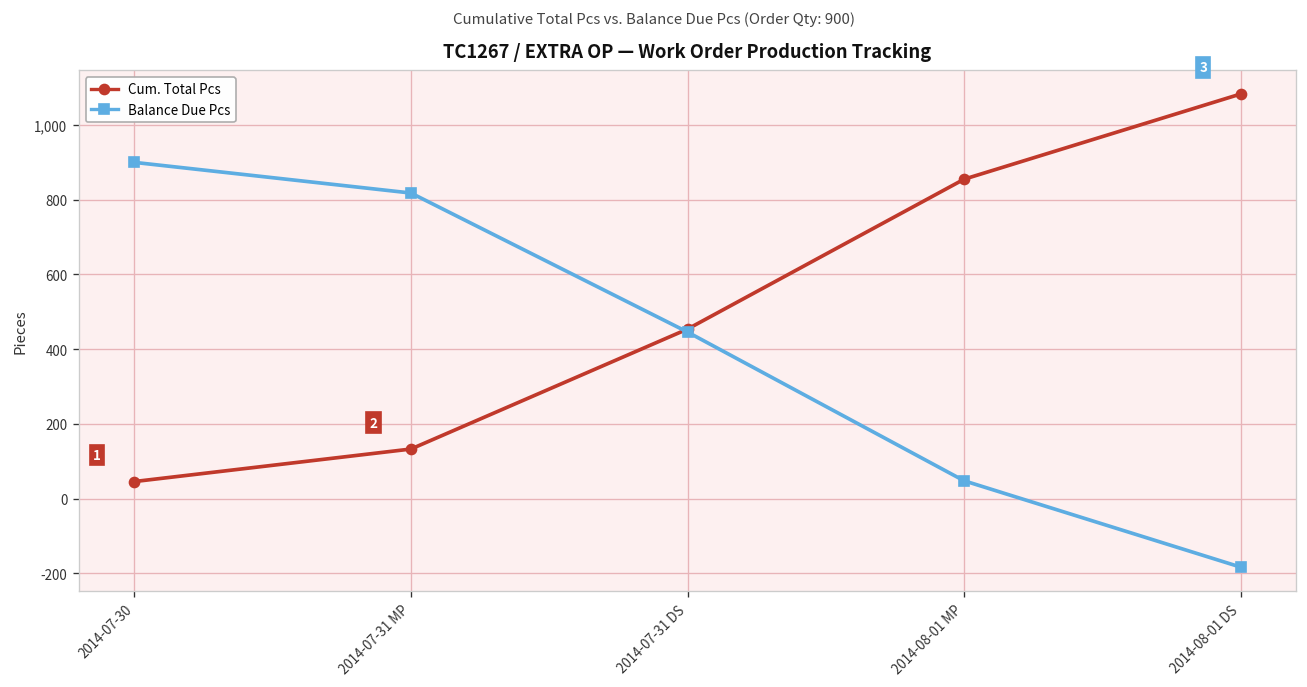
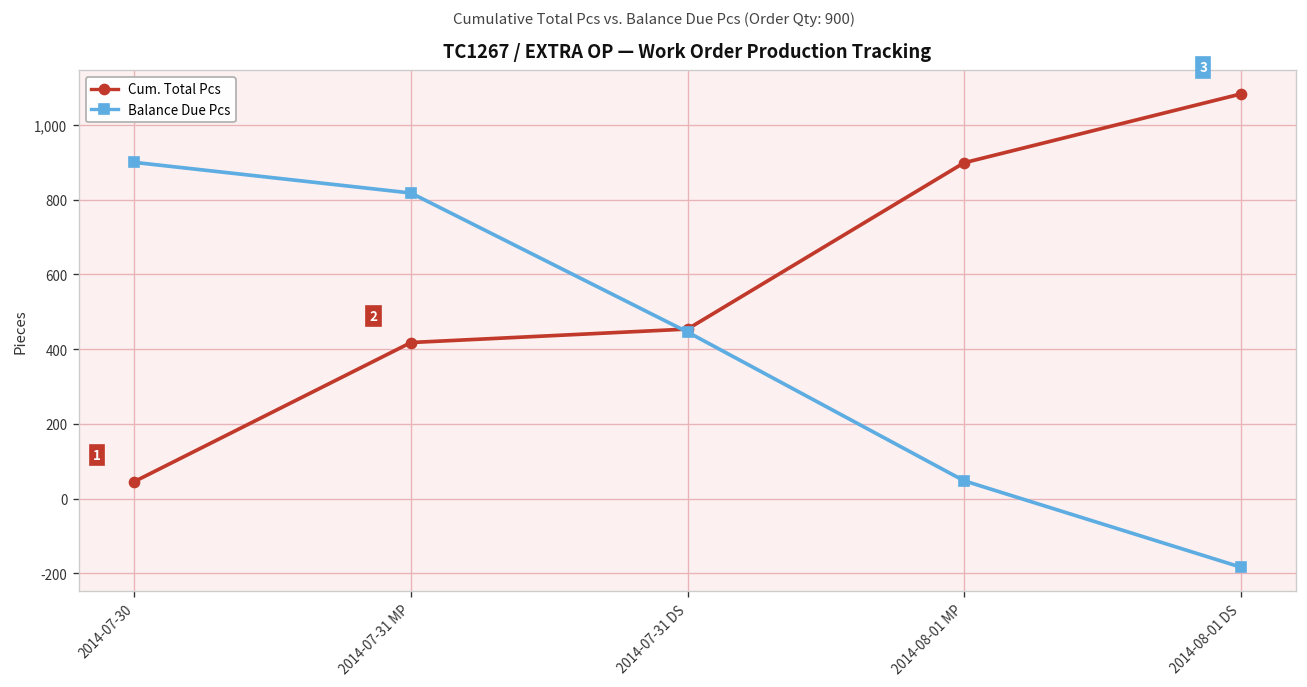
Cum. Total Pcs, 2014-07-31 MP: 130 -> 420
Cum. Total Pcs, 2014-08-01 MP: 860 -> 900
